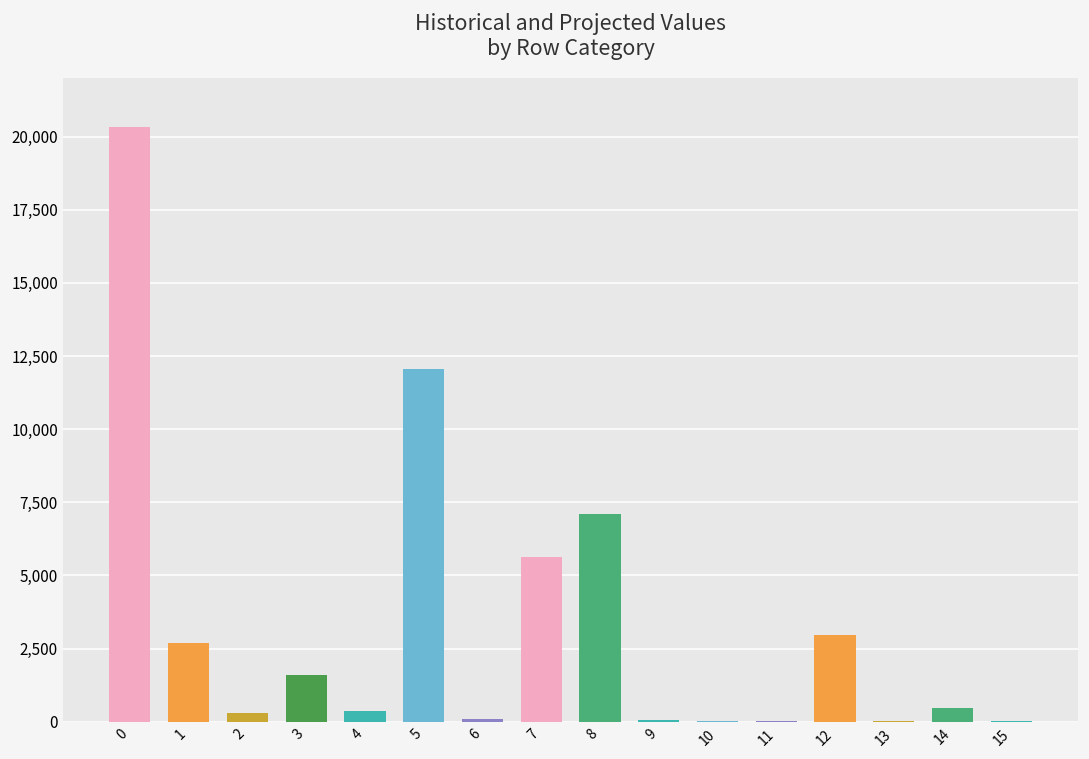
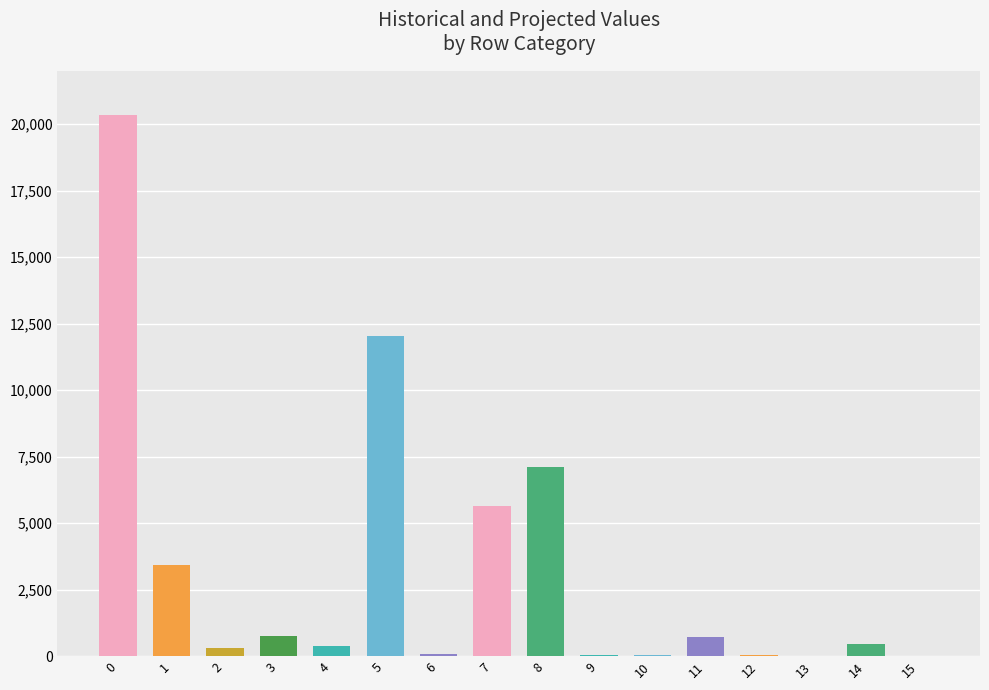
1: 2,700 -> 3,400
3: 1,600 -> 700
11: 0 -> 700
12: 3,000 -> 0
